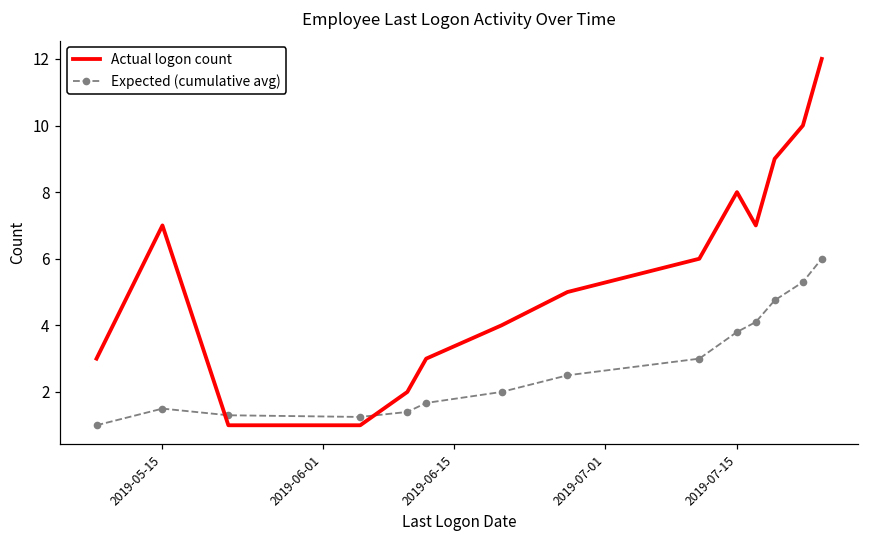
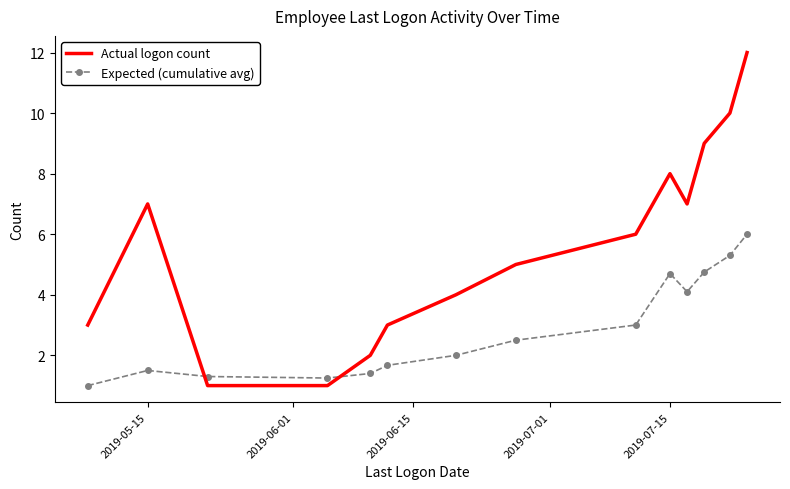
Expected (cumulative avg), 2019-07-15: 3.8 -> 4.7
